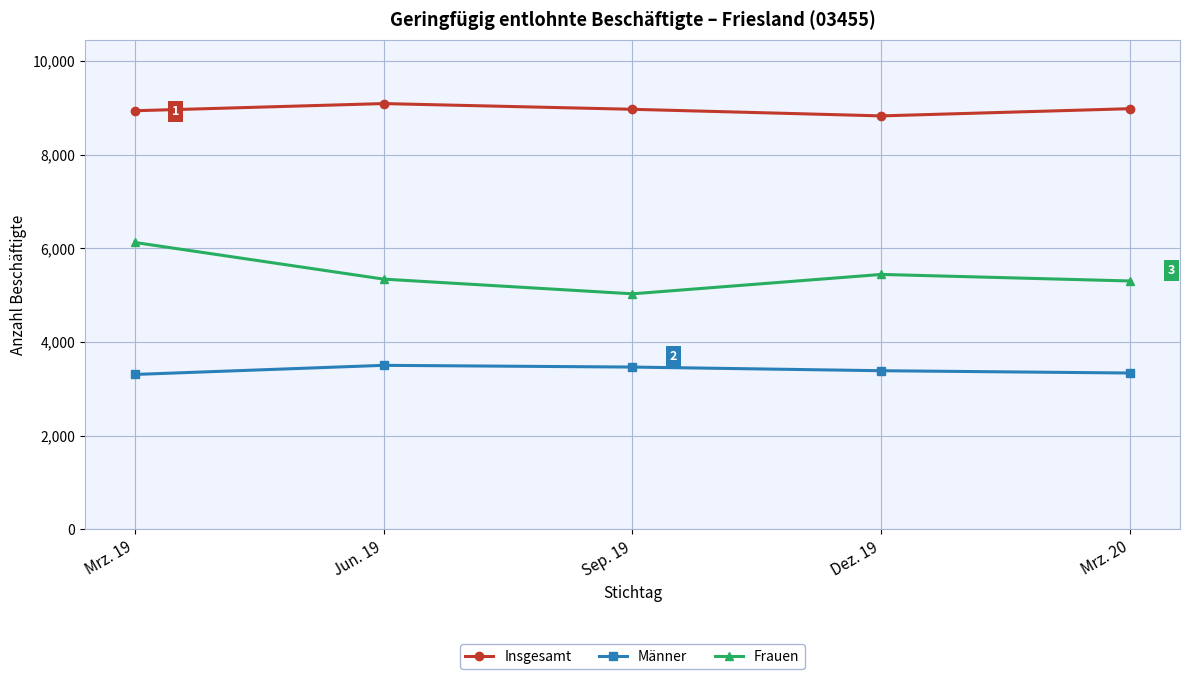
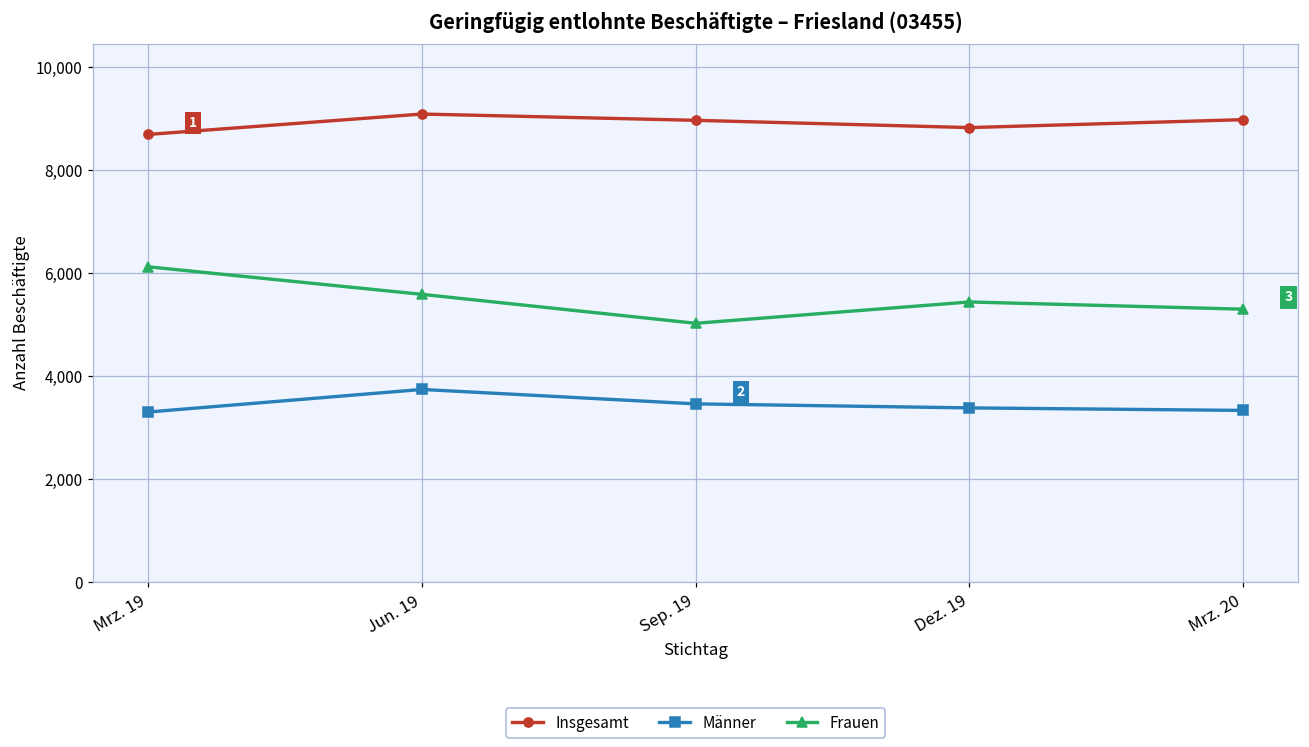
Insgesamt, Mrz. 19: 8,900 -> 8,700
Männer, Jun. 19: 3,500 -> 3,700
Frauen, Jun. 19: 5,300 -> 5,600
